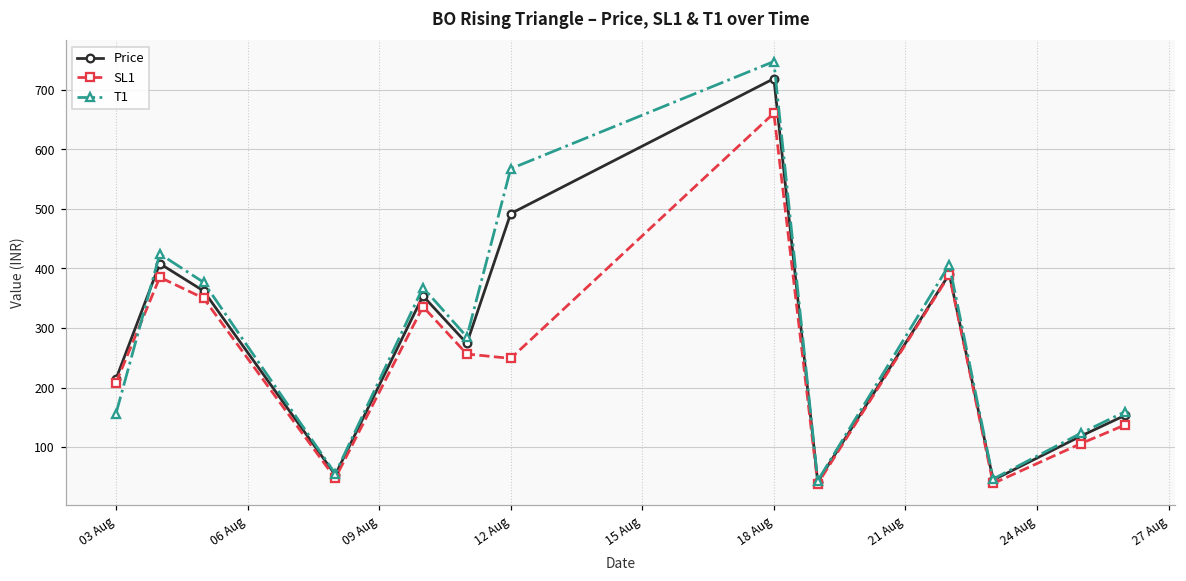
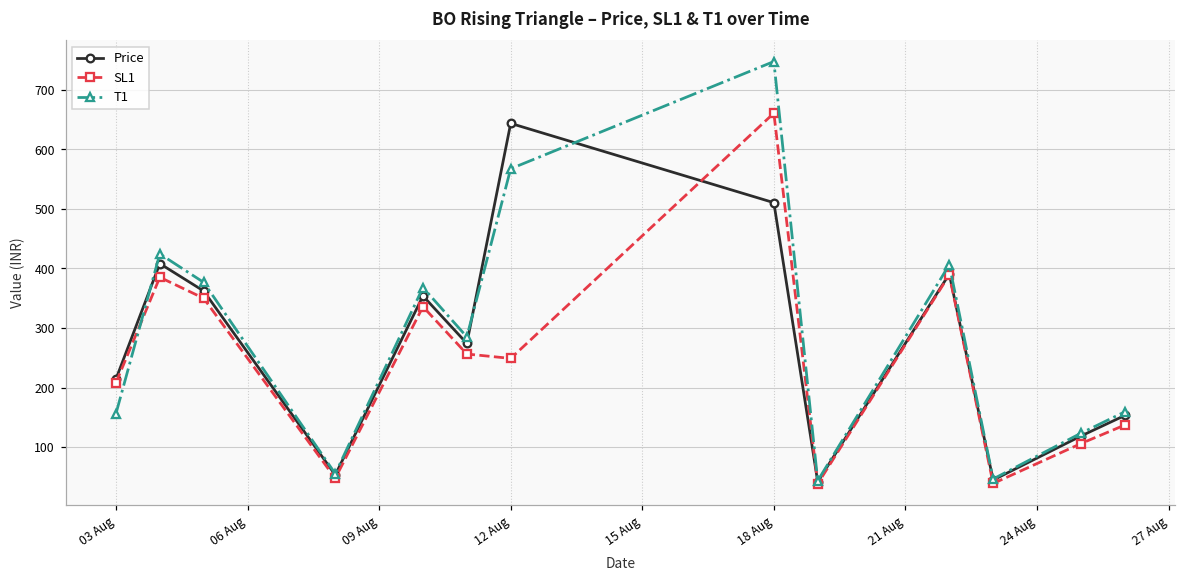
Price, 12 Aug: 490 -> 640
Price, 18 Aug: 720 -> 510
